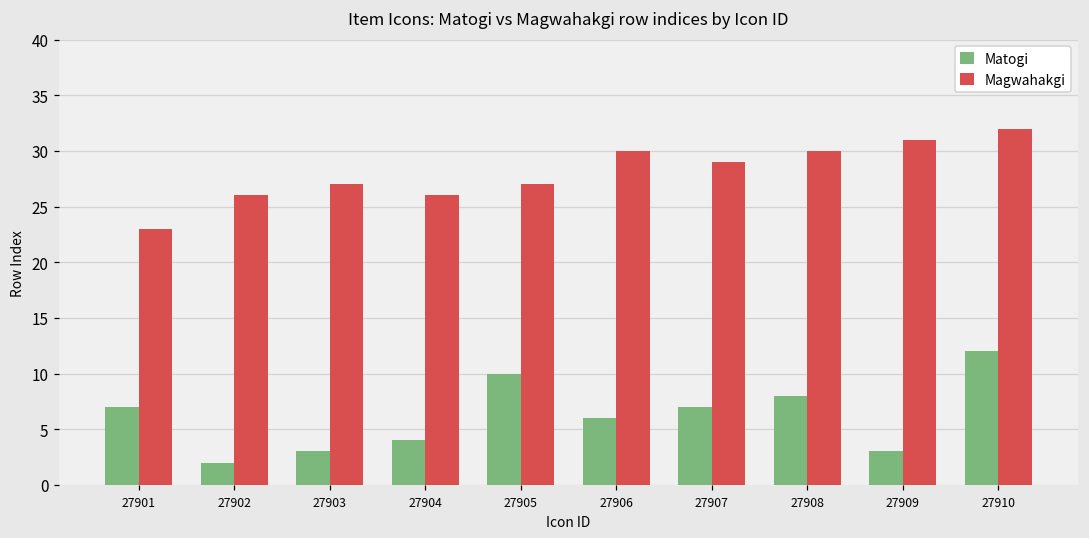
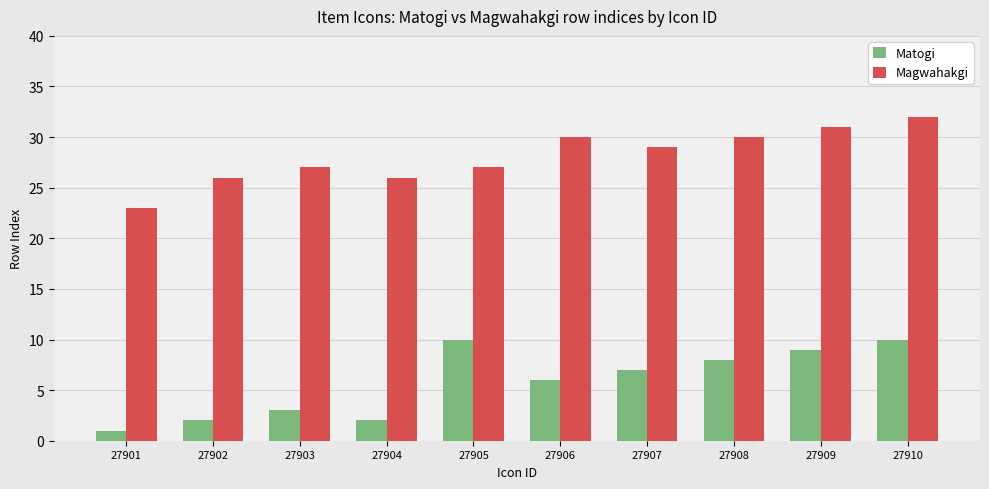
Matogi, 27901: 7 -> 1
Matogi, 27904: 4 -> 2
Matogi, 27909: 3 -> 9
Matogi, 27910: 12 -> 10
